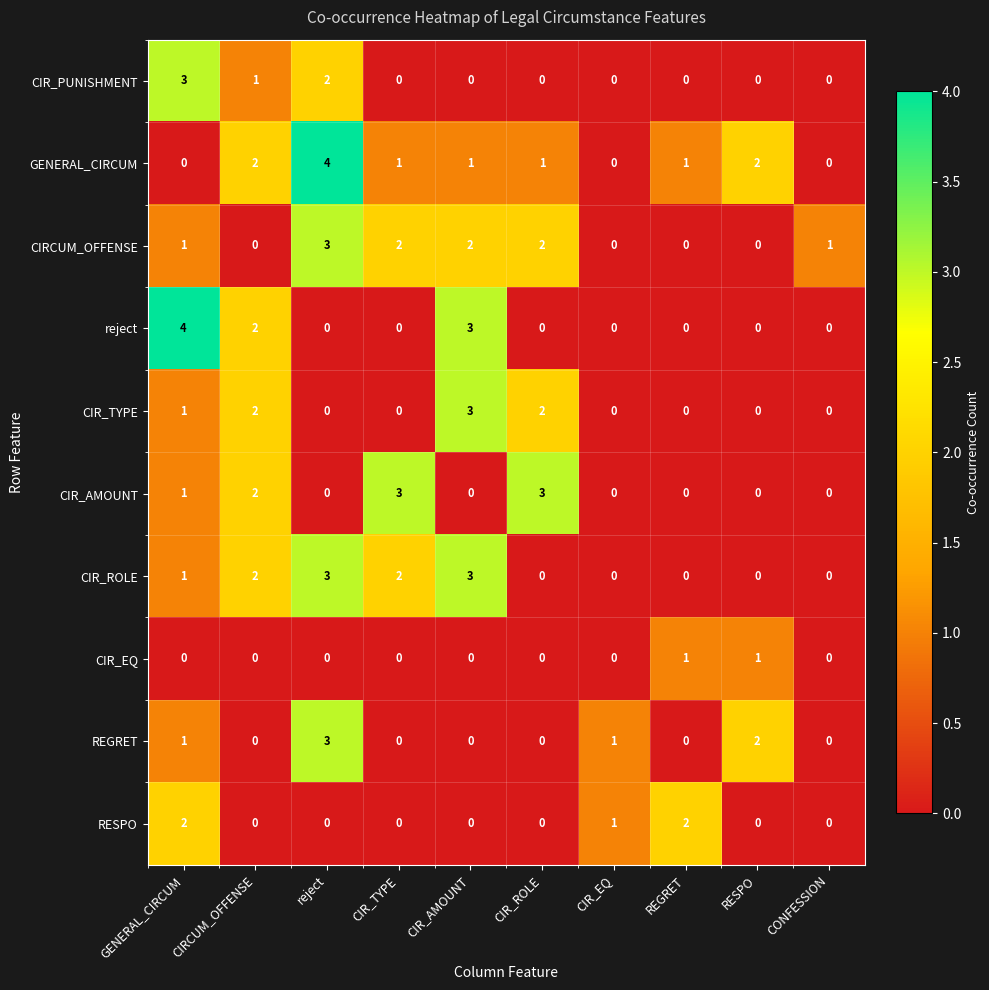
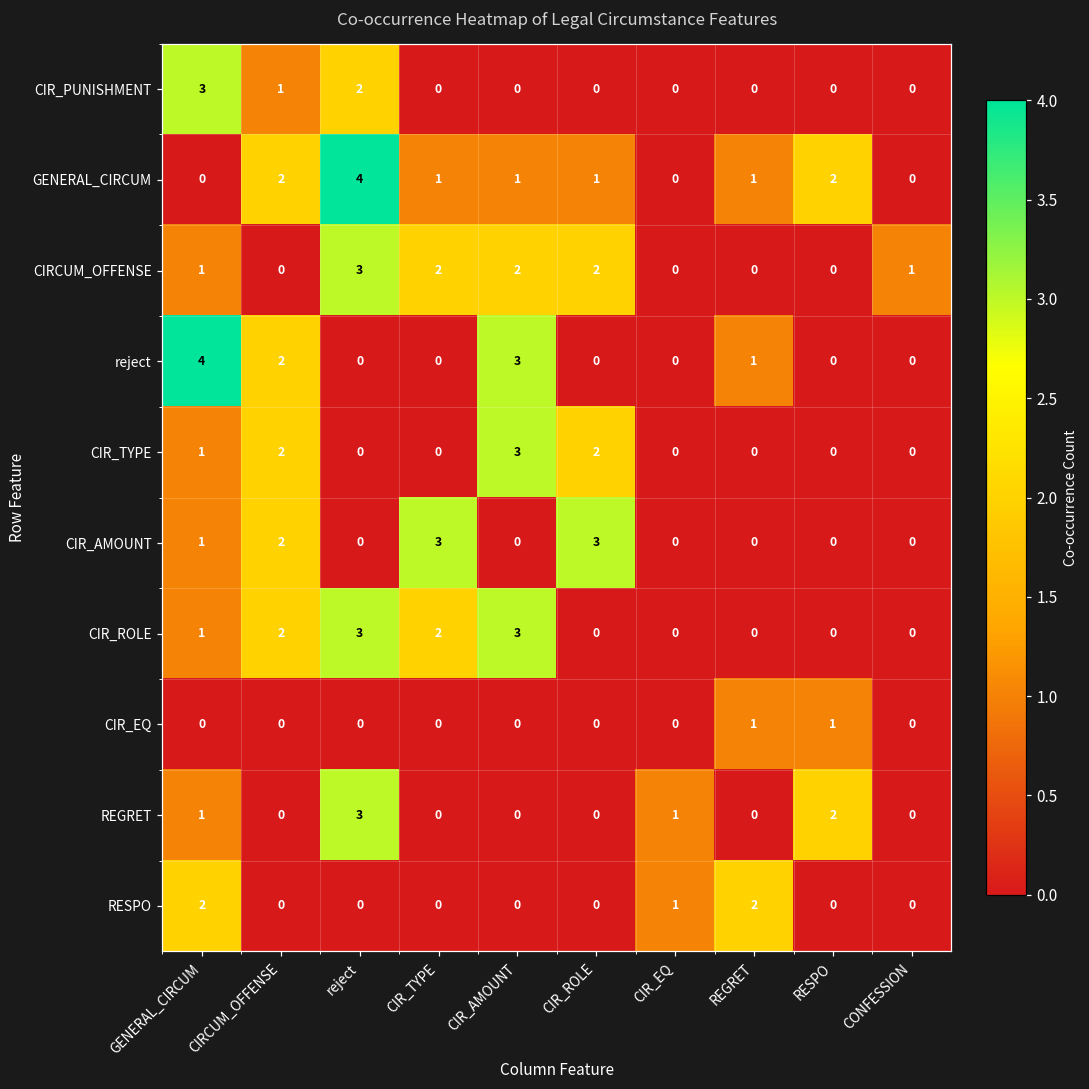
reject, REGRET: 0 -> 1
